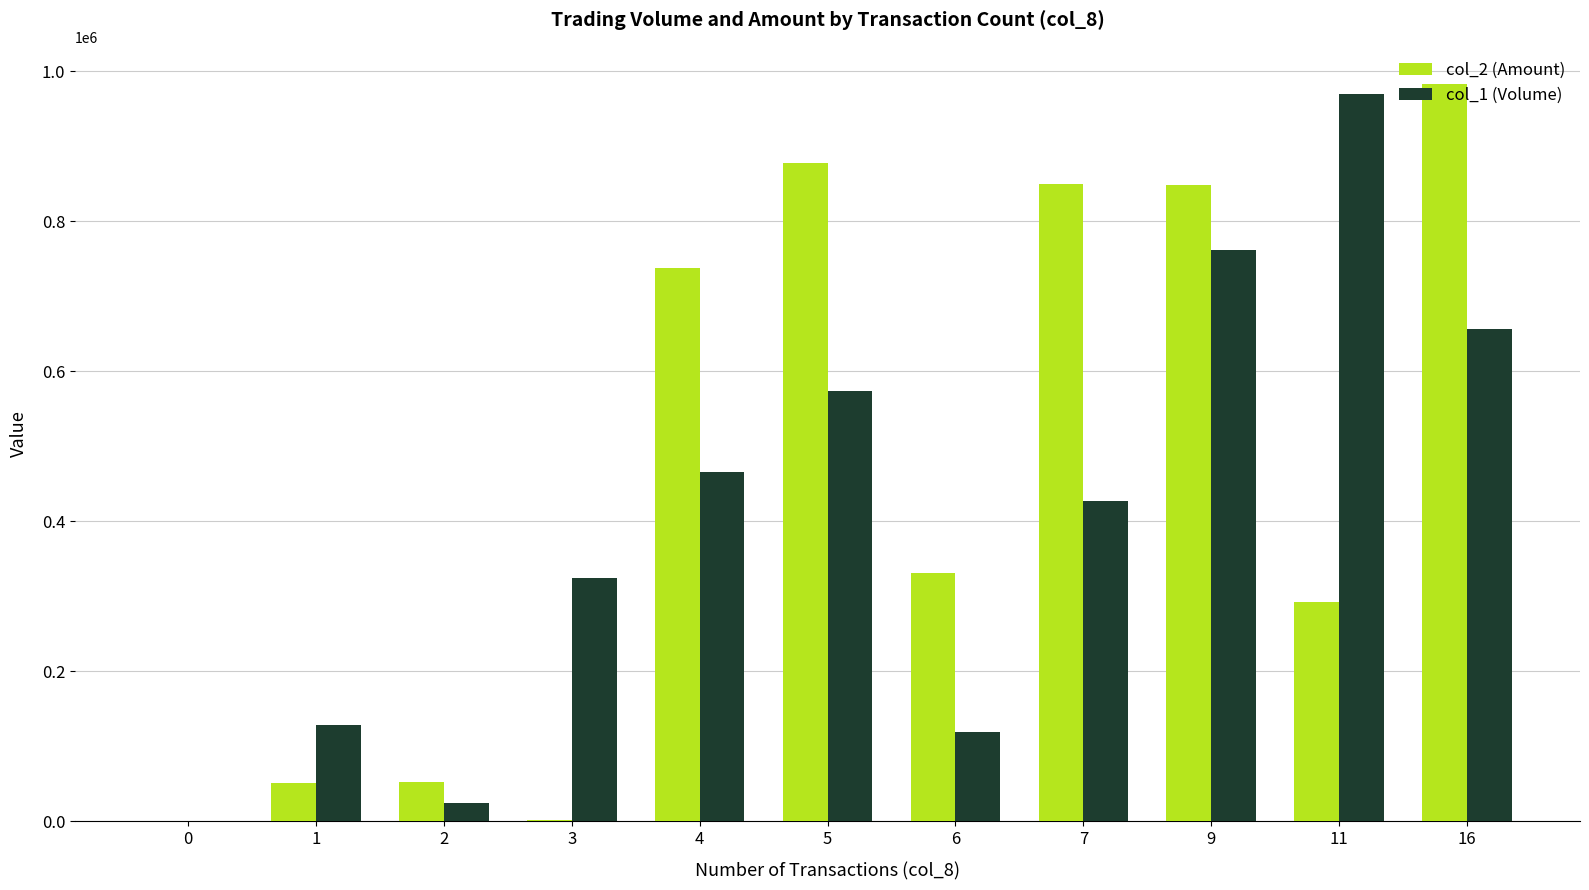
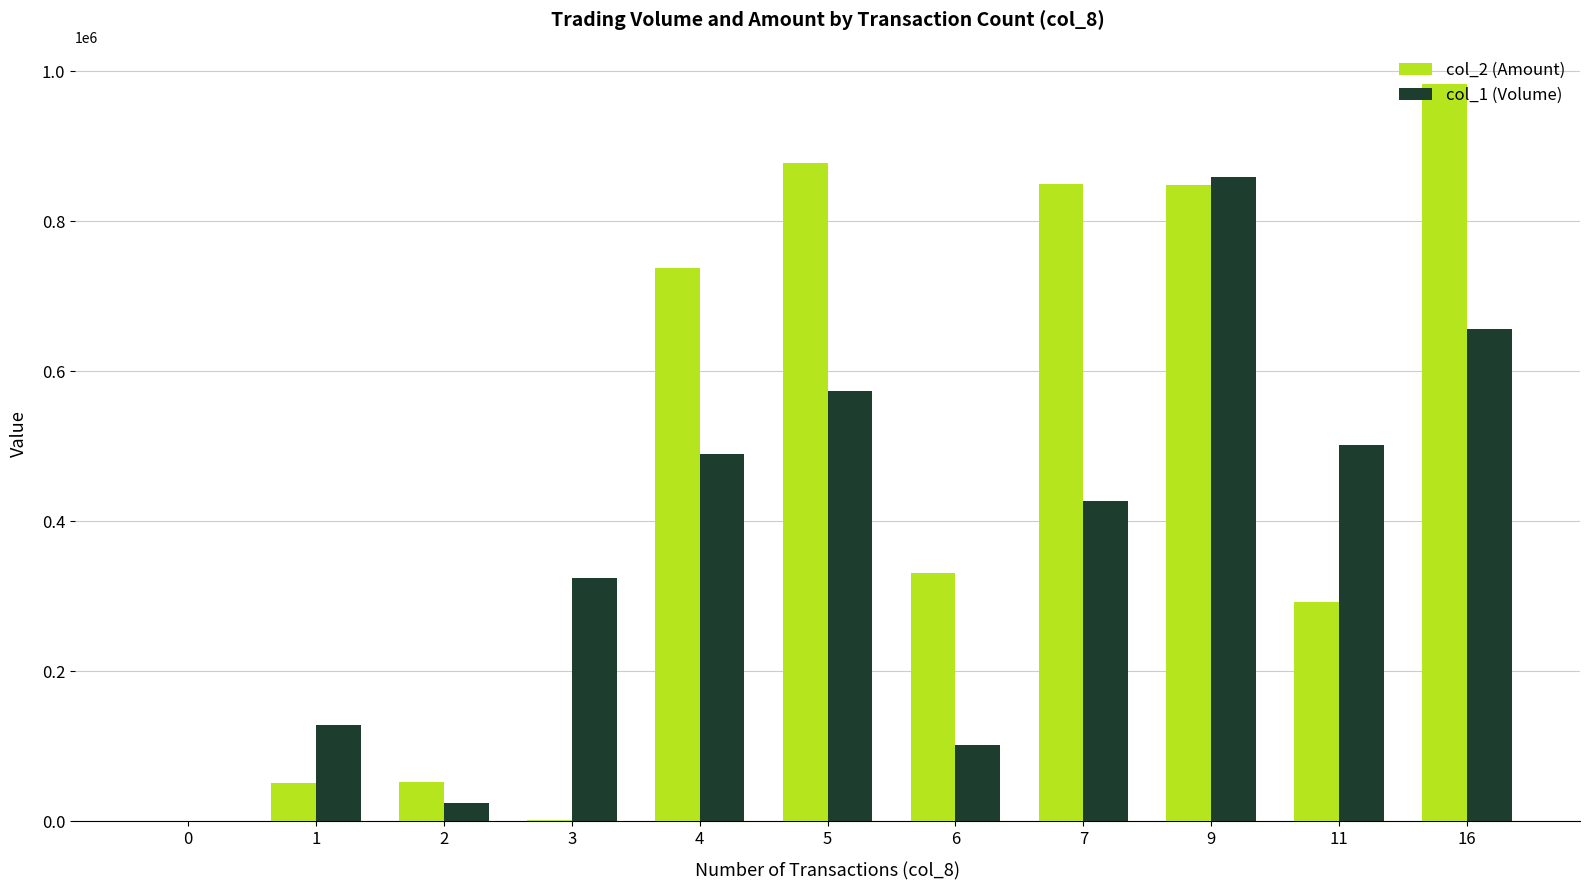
col_1 (Volume), 4: 470000 -> 490000
col_1 (Volume), 6: 120000 -> 100000
col_1 (Volume), 9: 760000 -> 860000
col_1 (Volume), 11: 970000 -> 500000
